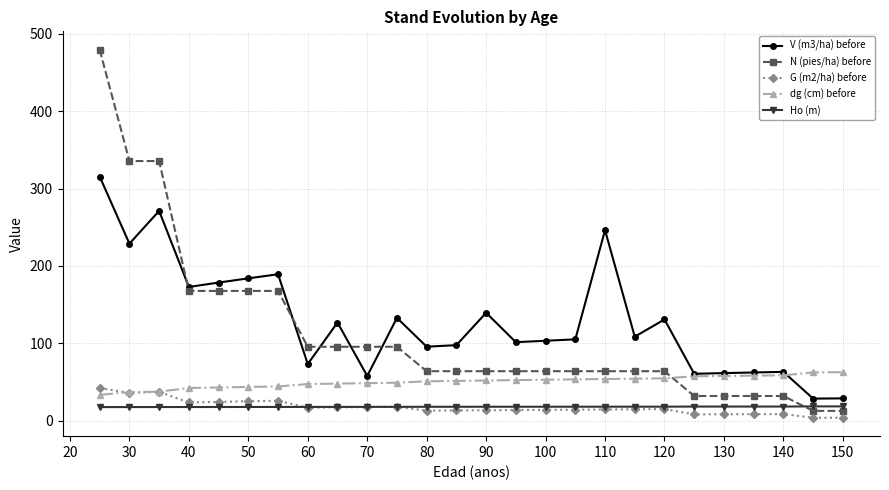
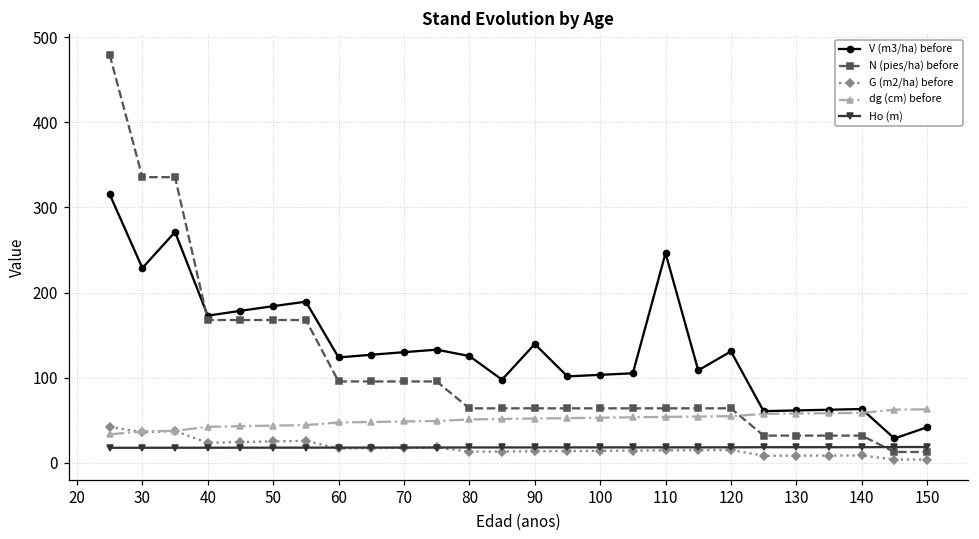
V (m3/ha) before, 60: 70 -> 120
V (m3/ha) before, 70: 60 -> 130
V (m3/ha) before, 80: 100 -> 130
V (m3/ha) before, 150: 30 -> 40
